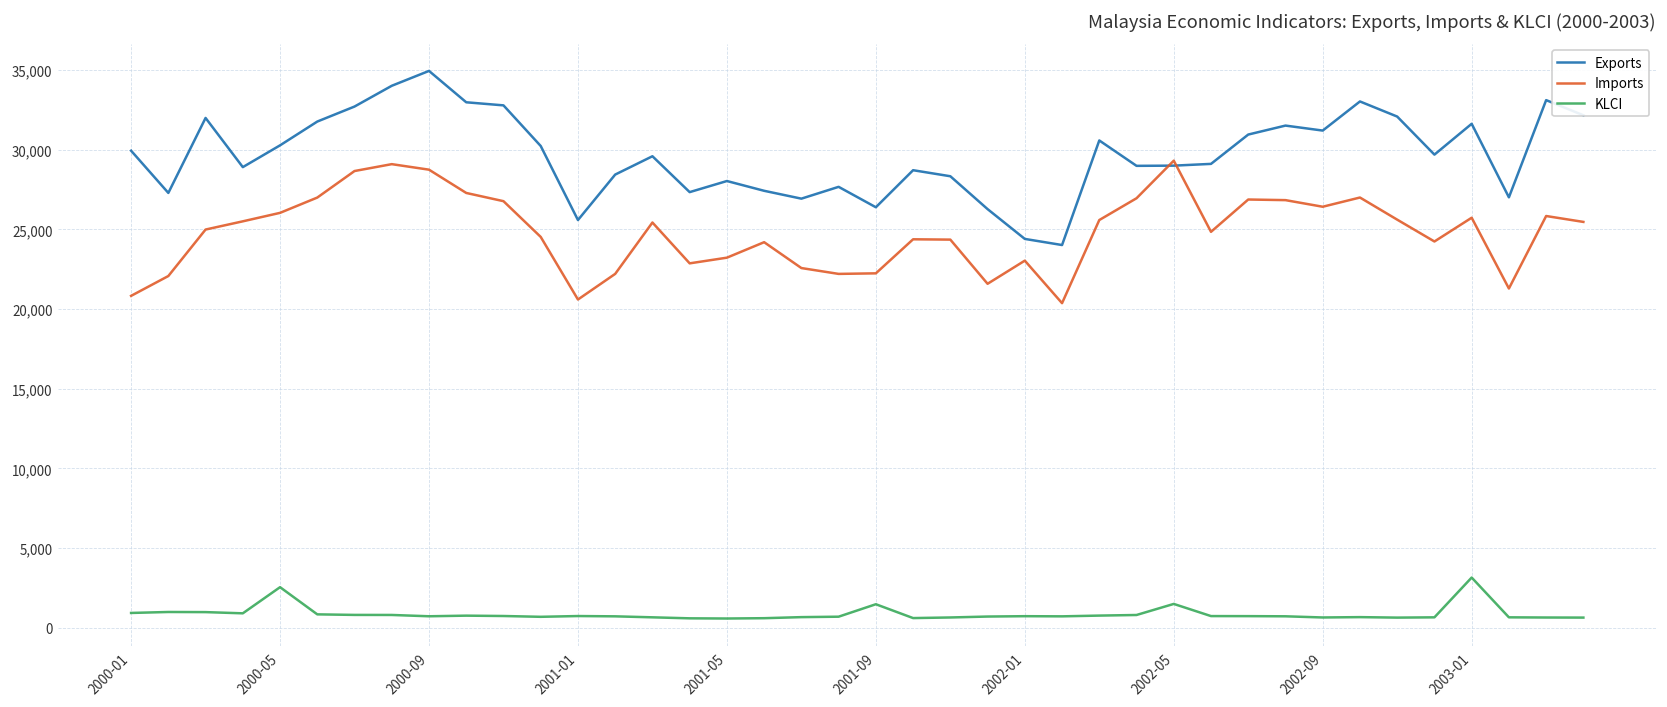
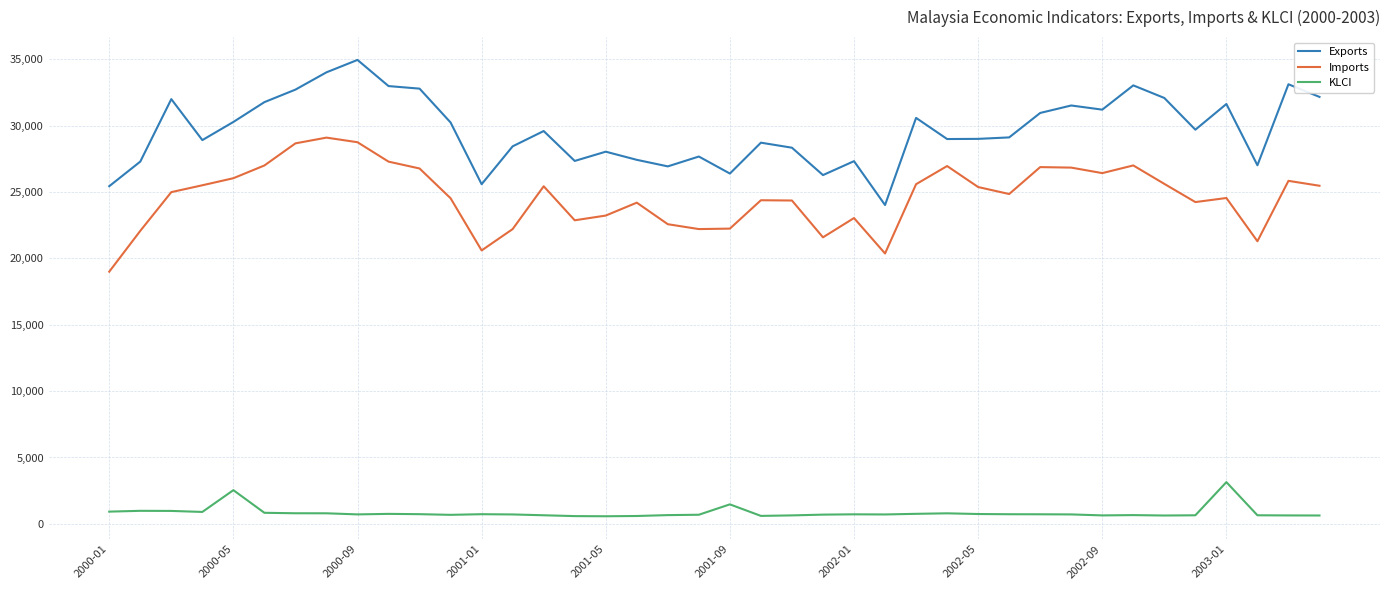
Exports, 2000-01: 29,900 -> 25,400
Imports, 2000-01: 20,800 -> 19,000
Exports, 2002-01: 24,400 -> 27,300
Imports, 2002-05: 29,300 -> 25,400
KLCI, 2002-05: 1,500 -> 700
Imports, 2003-01: 25,700 -> 24,500
